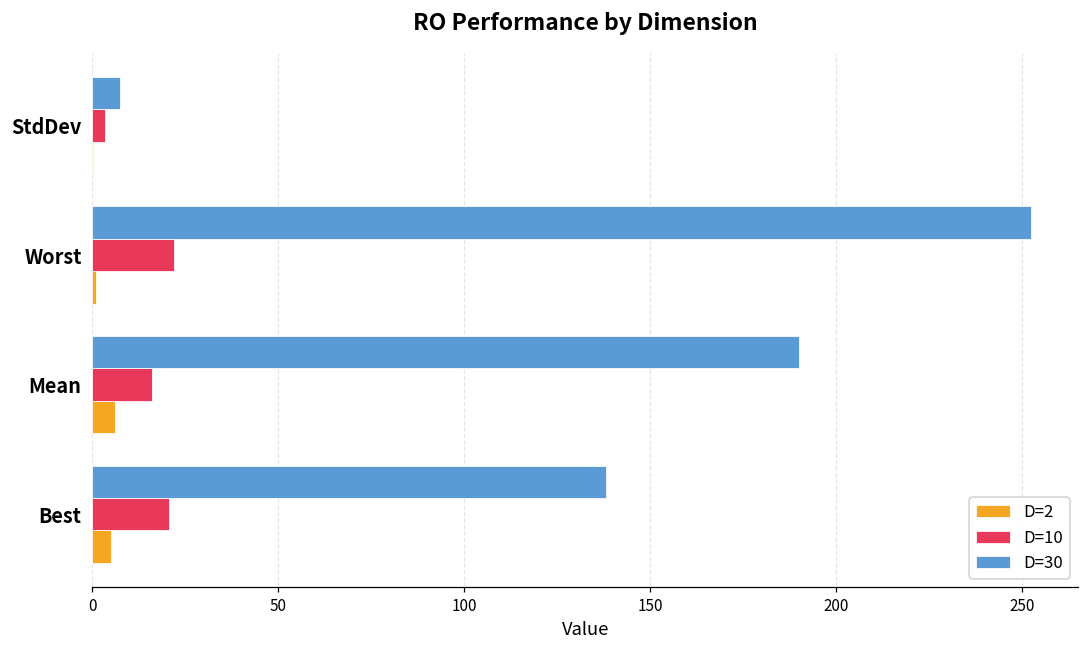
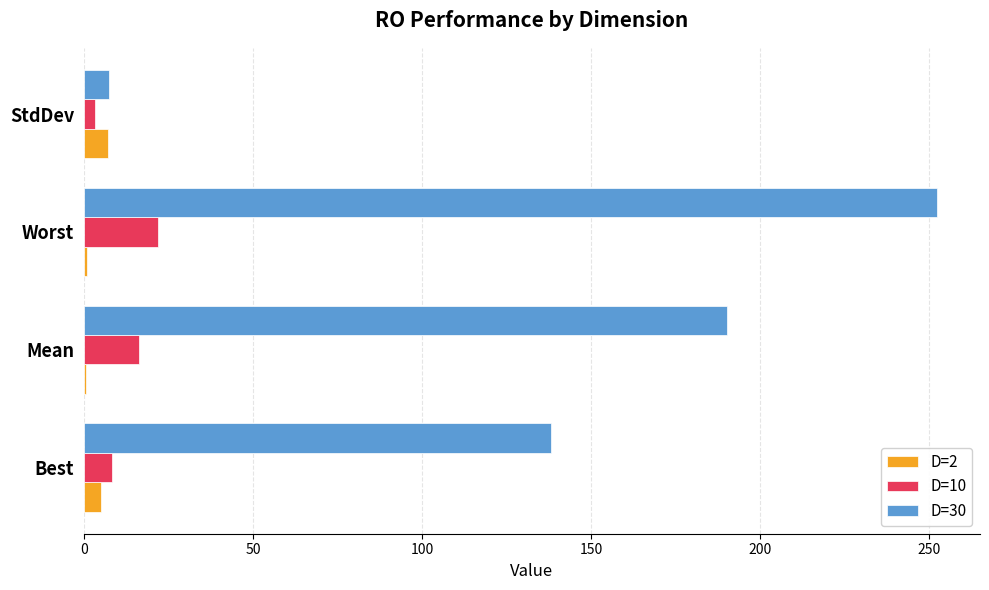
D=2, StdDev: 0 -> 7
D=2, Mean: 6 -> 1
D=10, Best: 21 -> 8
